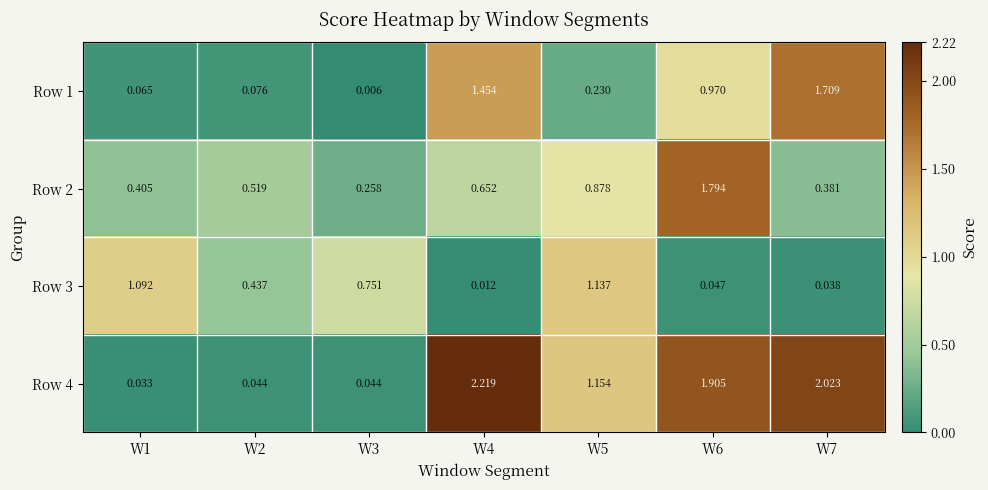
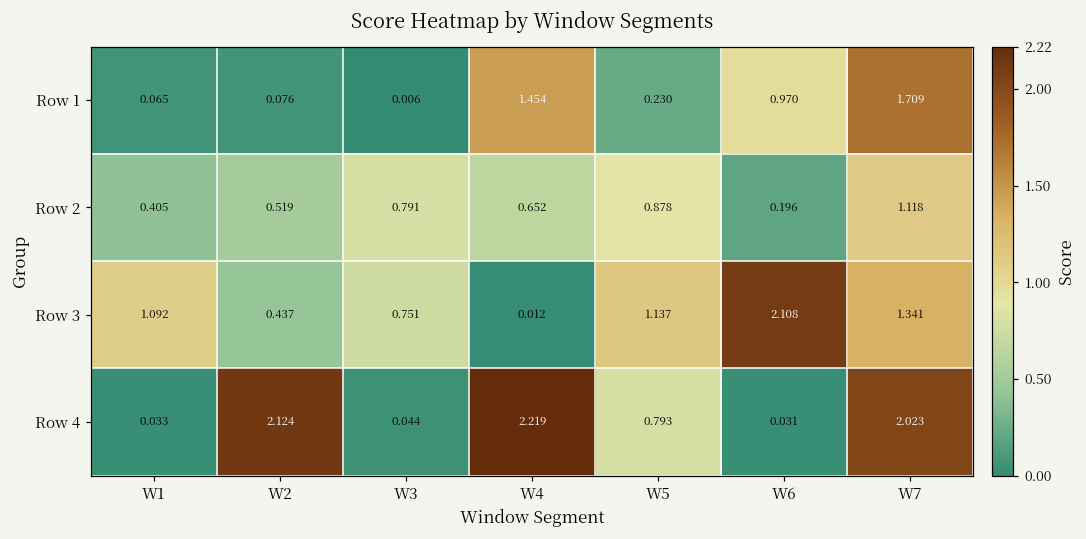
Row 2, W3: 0.258 -> 0.791
Row 2, W6: 1.794 -> 0.196
Row 2, W7: 0.381 -> 1.118
Row 3, W6: 0.047 -> 2.108
Row 3, W7: 0.038 -> 1.341
Row 4, W2: 0.044 -> 2.124
Row 4, W5: 1.154 -> 0.793
Row 4, W6: 1.905 -> 0.031
